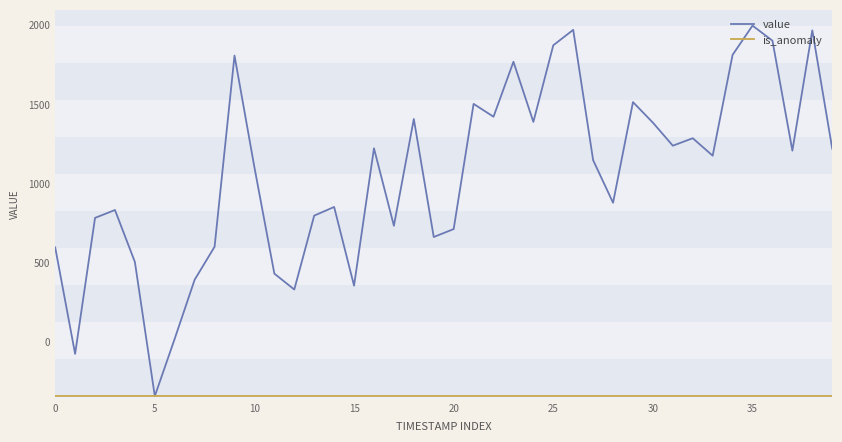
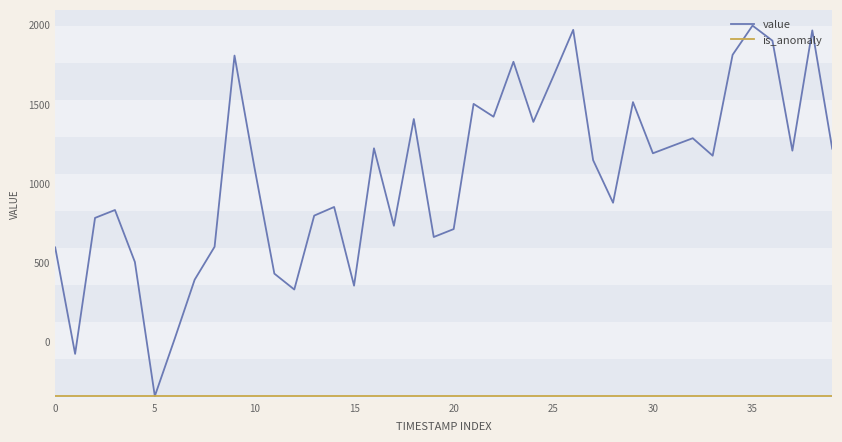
value, 25: 1870 -> 1680
value, 30: 1380 -> 1190
